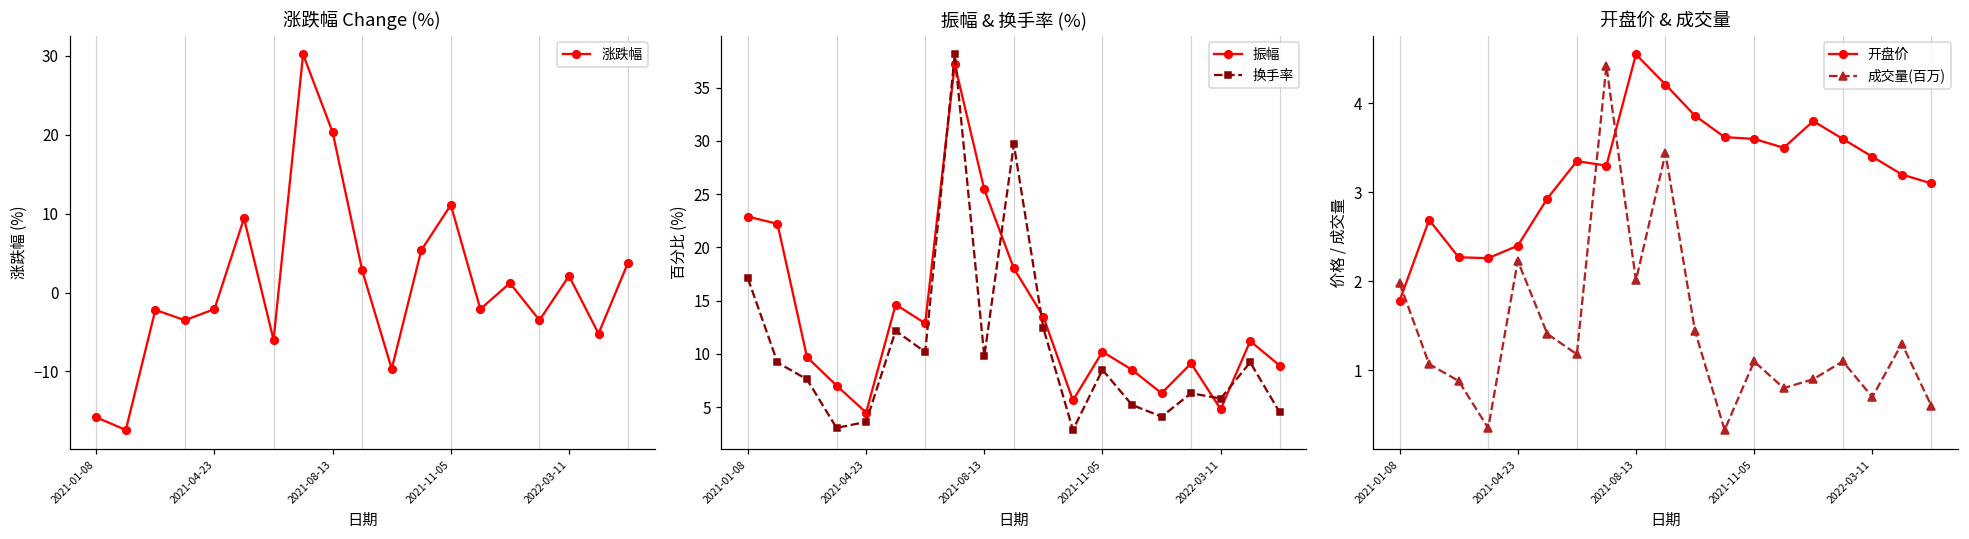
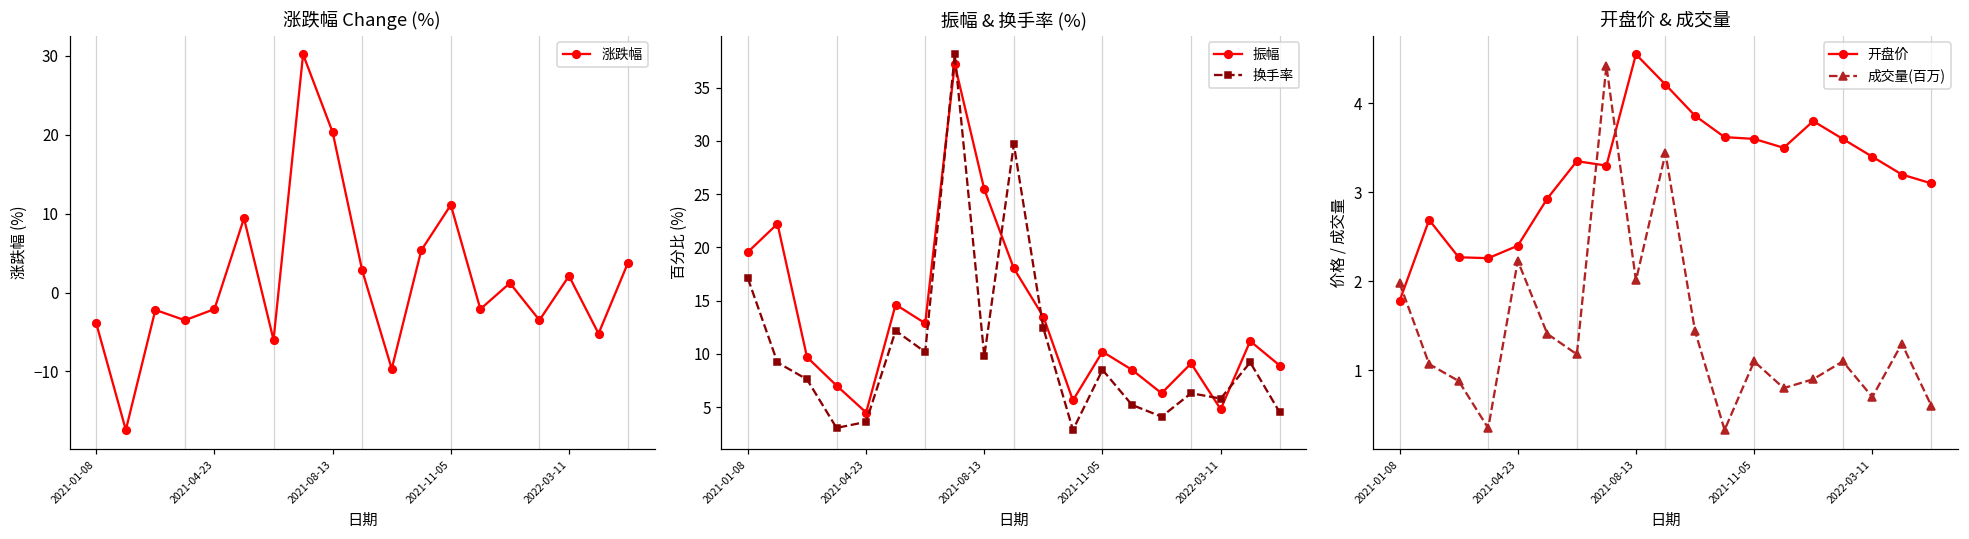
涨跌幅 Change (%), 2021-01-08: -16 -> -4
振幅 & 换手率 (%), 振幅, 2021-01-08: 23 -> 20
